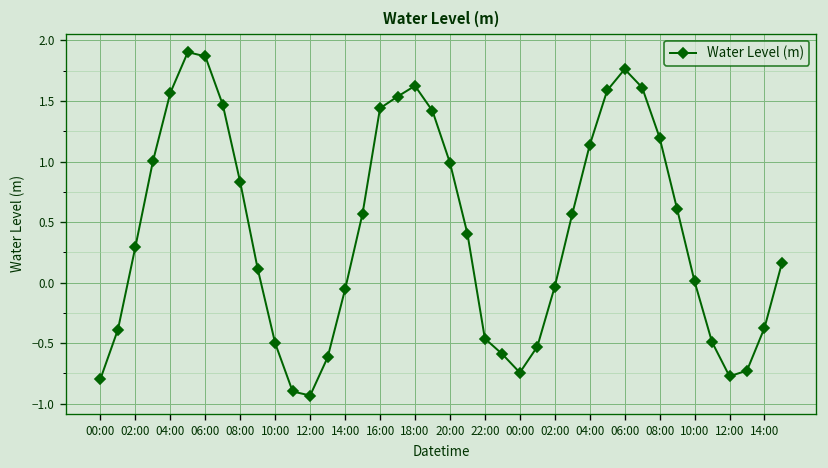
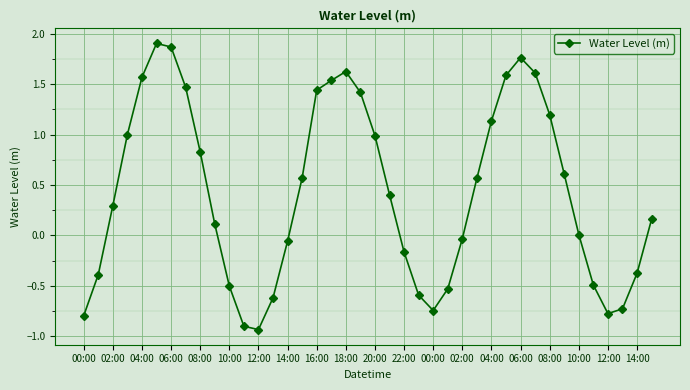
22:00: -0.46 -> -0.16
